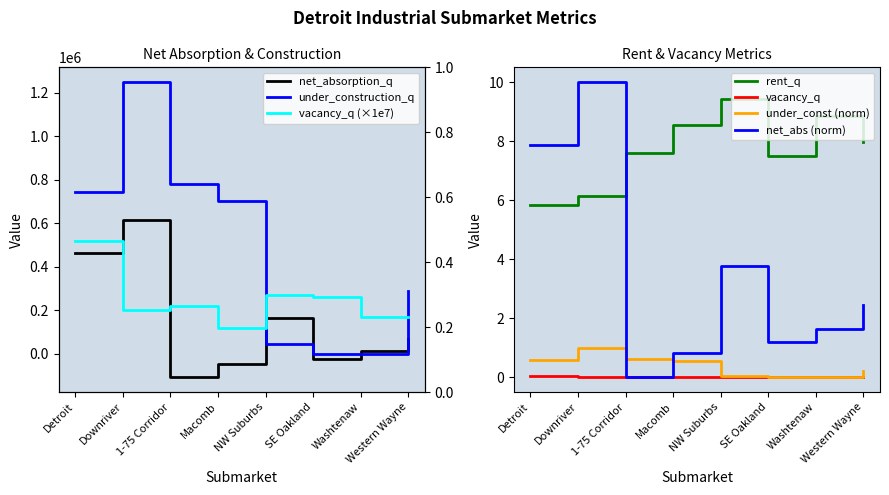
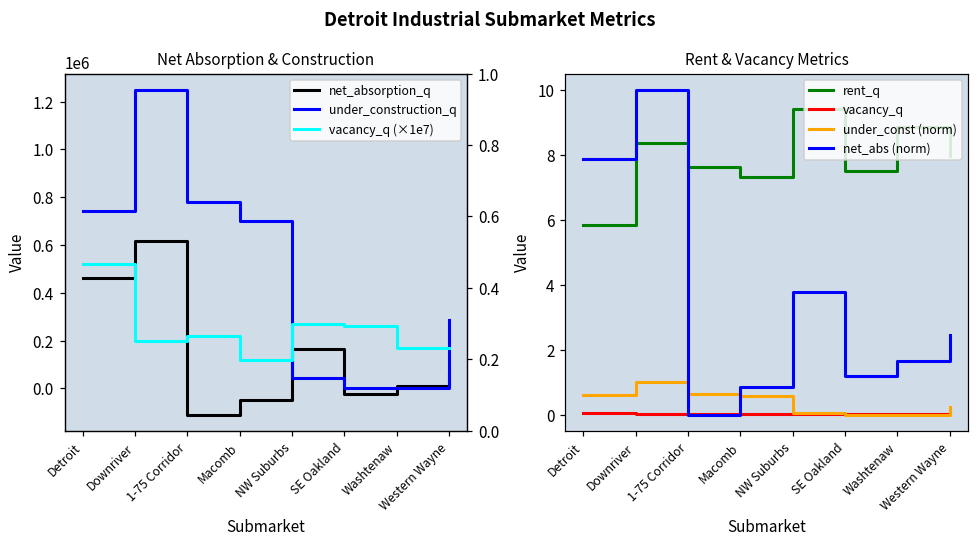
Rent & Vacancy Metrics, rent_q, Downriver: 6.1 -> 8.4
Rent & Vacancy Metrics, rent_q, Macomb: 8.6 -> 7.3
